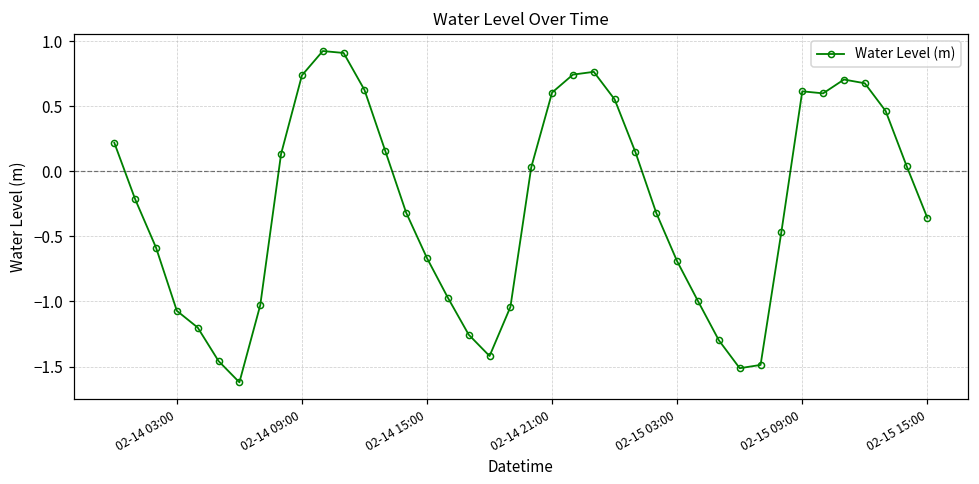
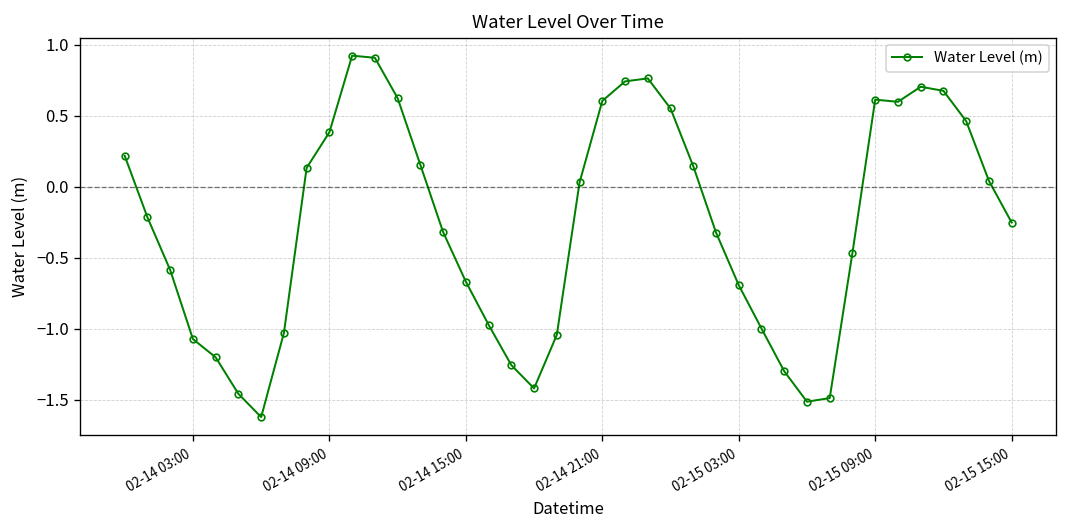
02-14 09:00: 0.74 -> 0.38
02-15 15:00: -0.36 -> -0.25
